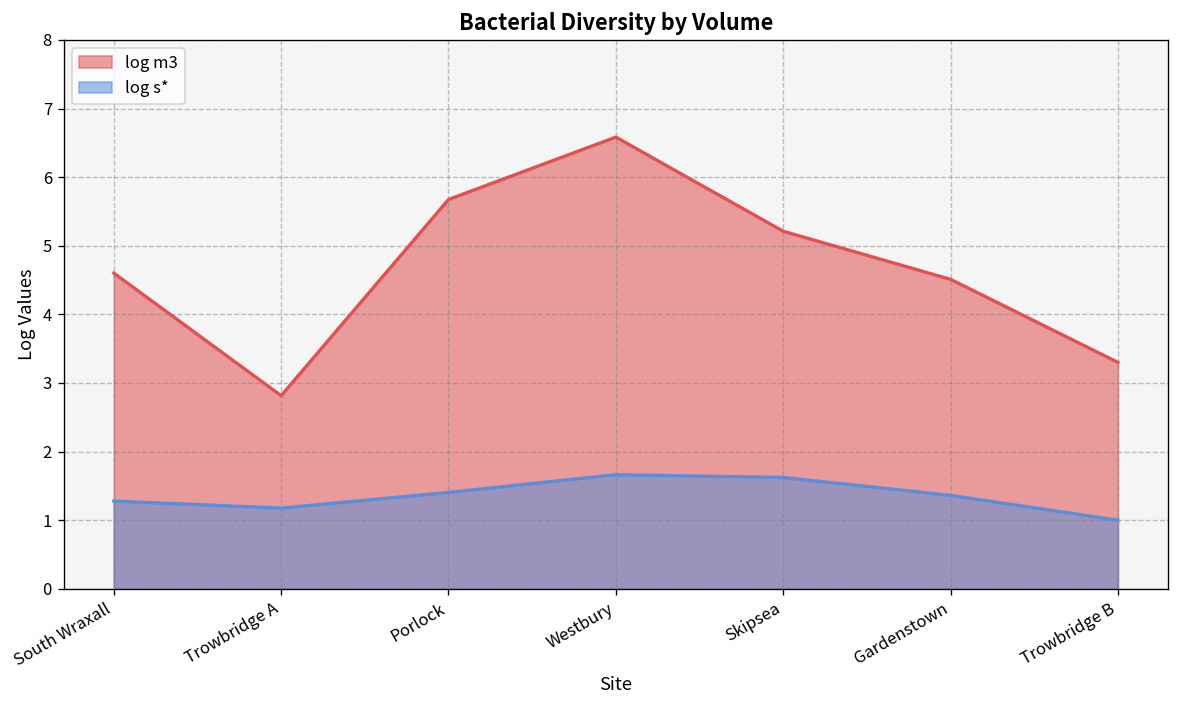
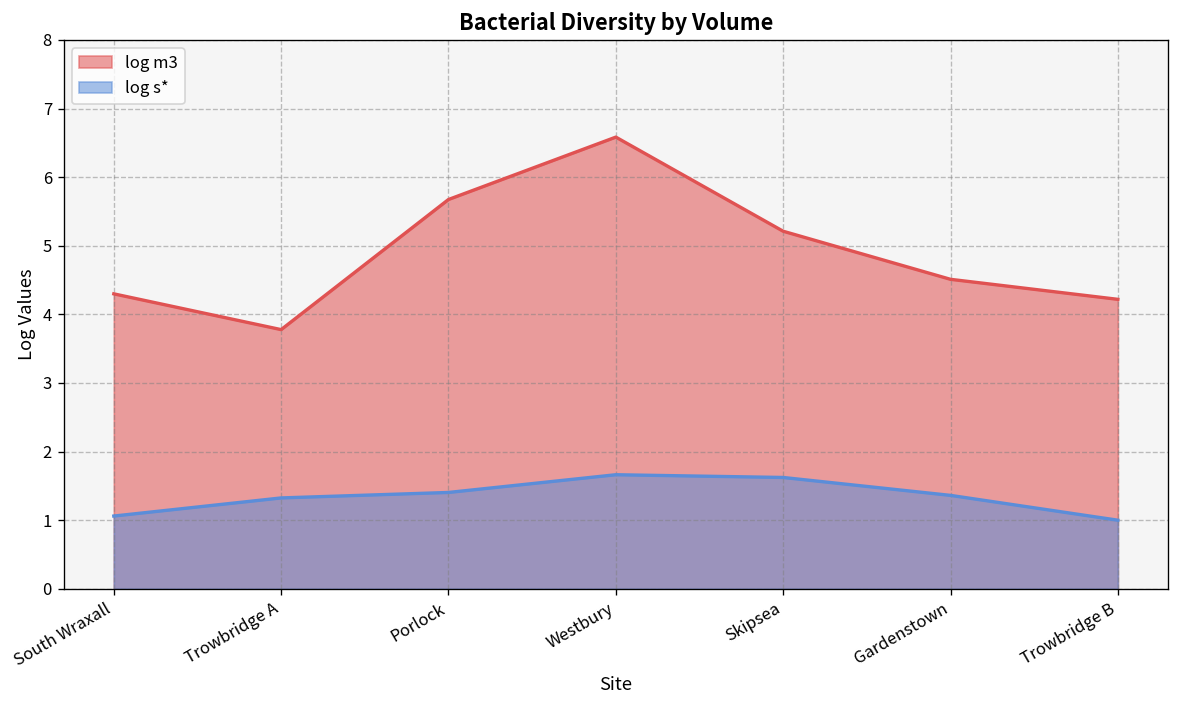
log m3, South Wraxall: 4.6 -> 4.3
log s*, South Wraxall: 1.3 -> 1.1
log m3, Trowbridge A: 2.8 -> 3.8
log s*, Trowbridge A: 1.2 -> 1.3
log m3, Trowbridge B: 3.3 -> 4.2
